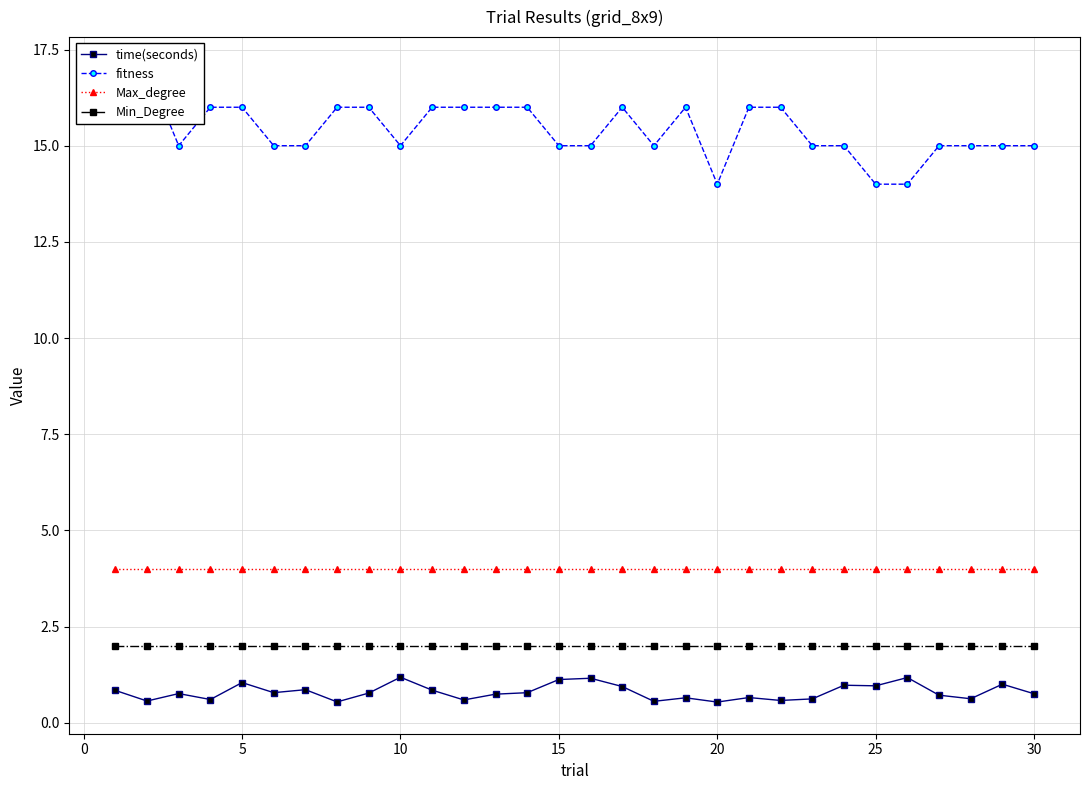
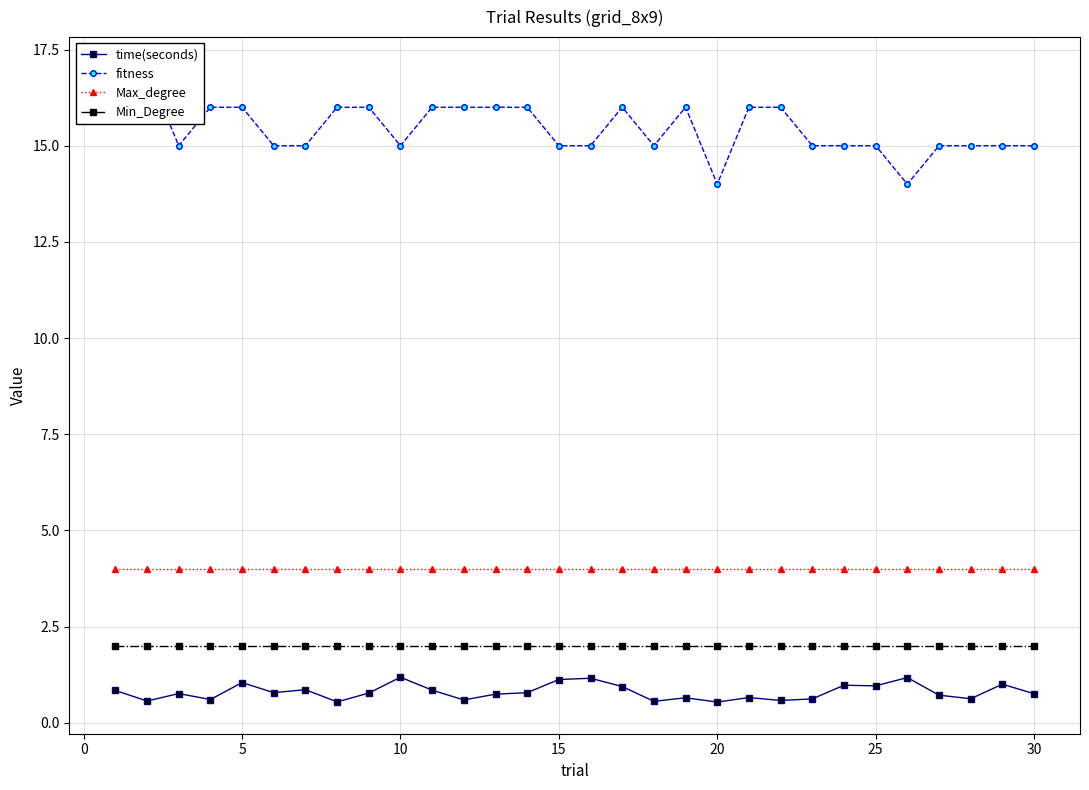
fitness, 25: 14 -> 15
